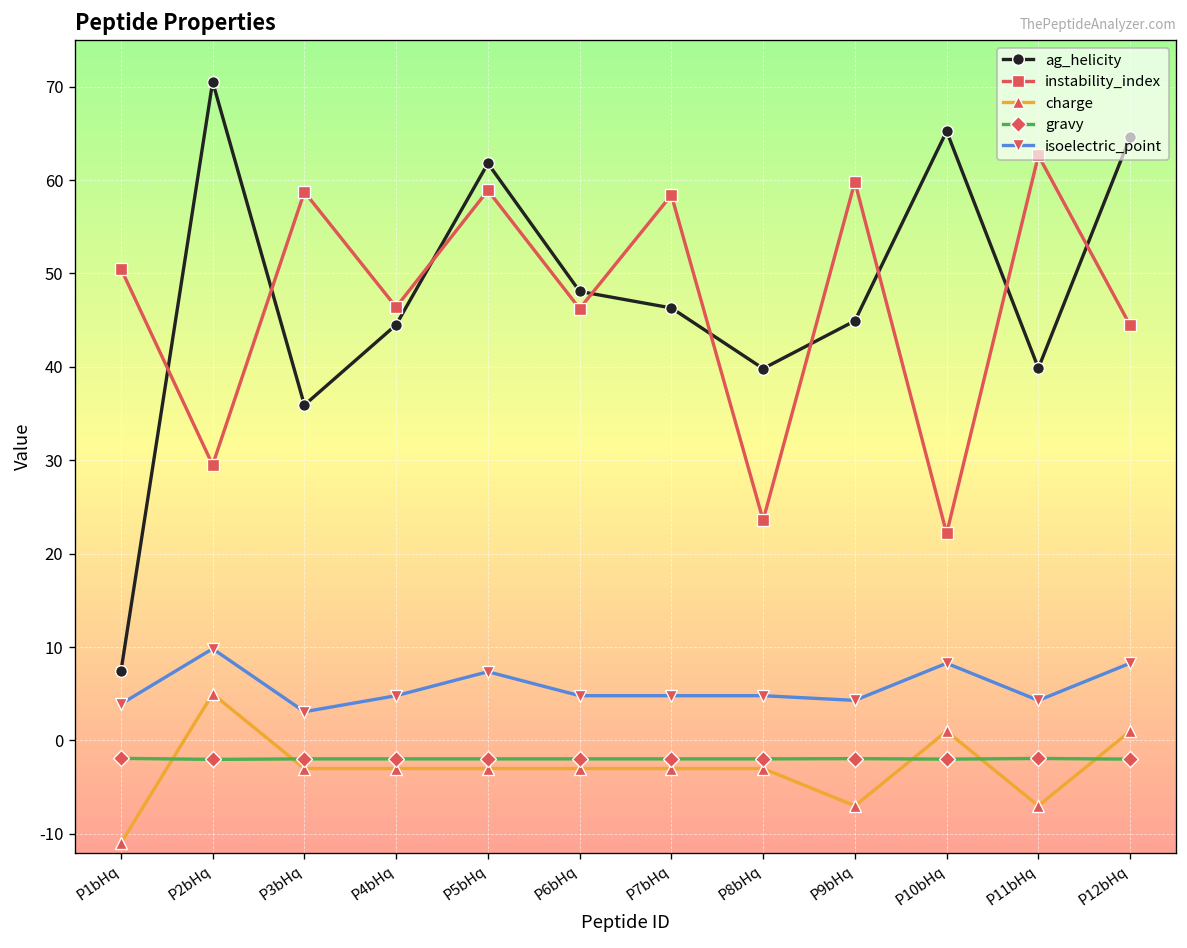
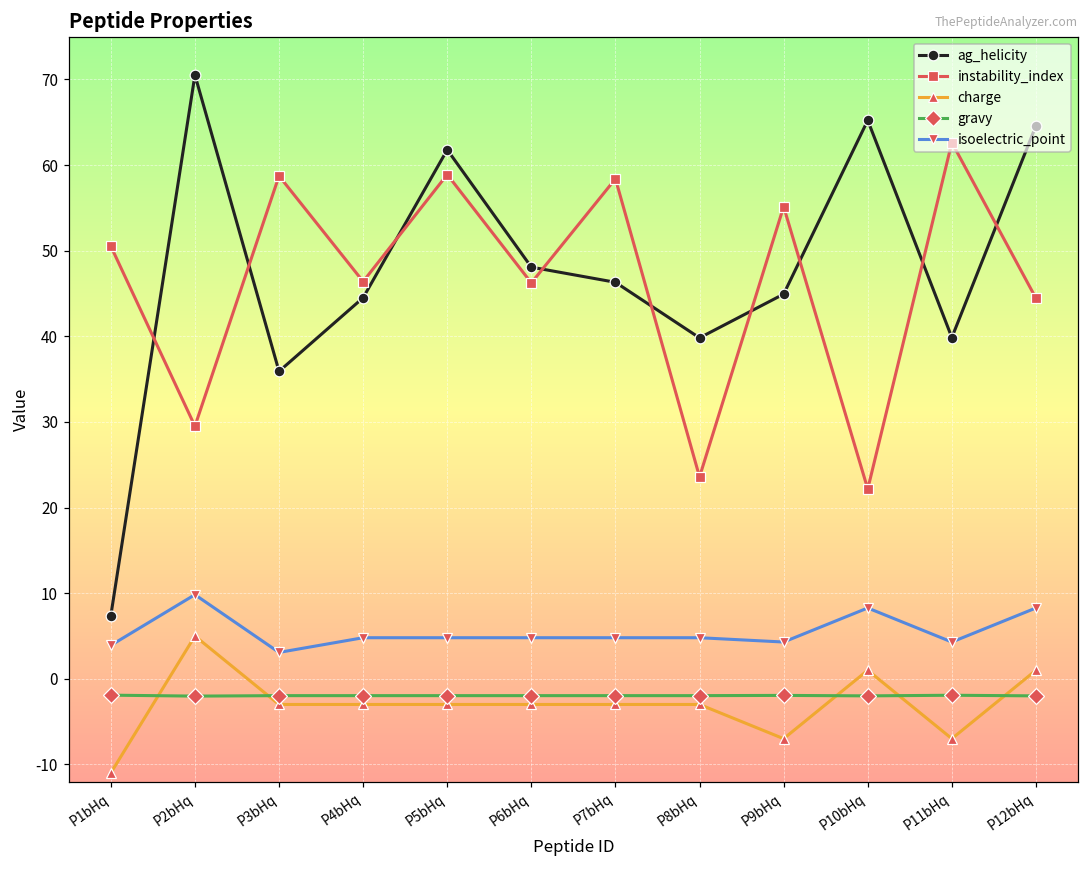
isoelectric_point, P5bHq: 7 -> 5
instability_index, P9bHq: 60 -> 55
